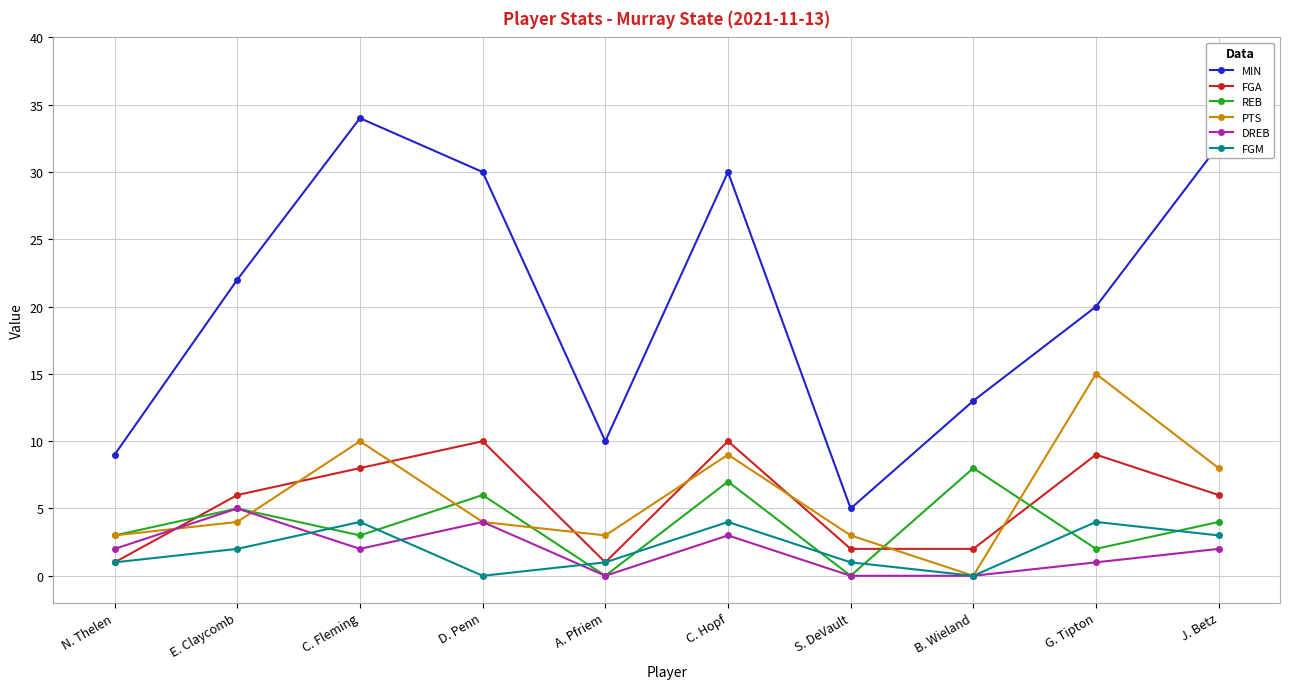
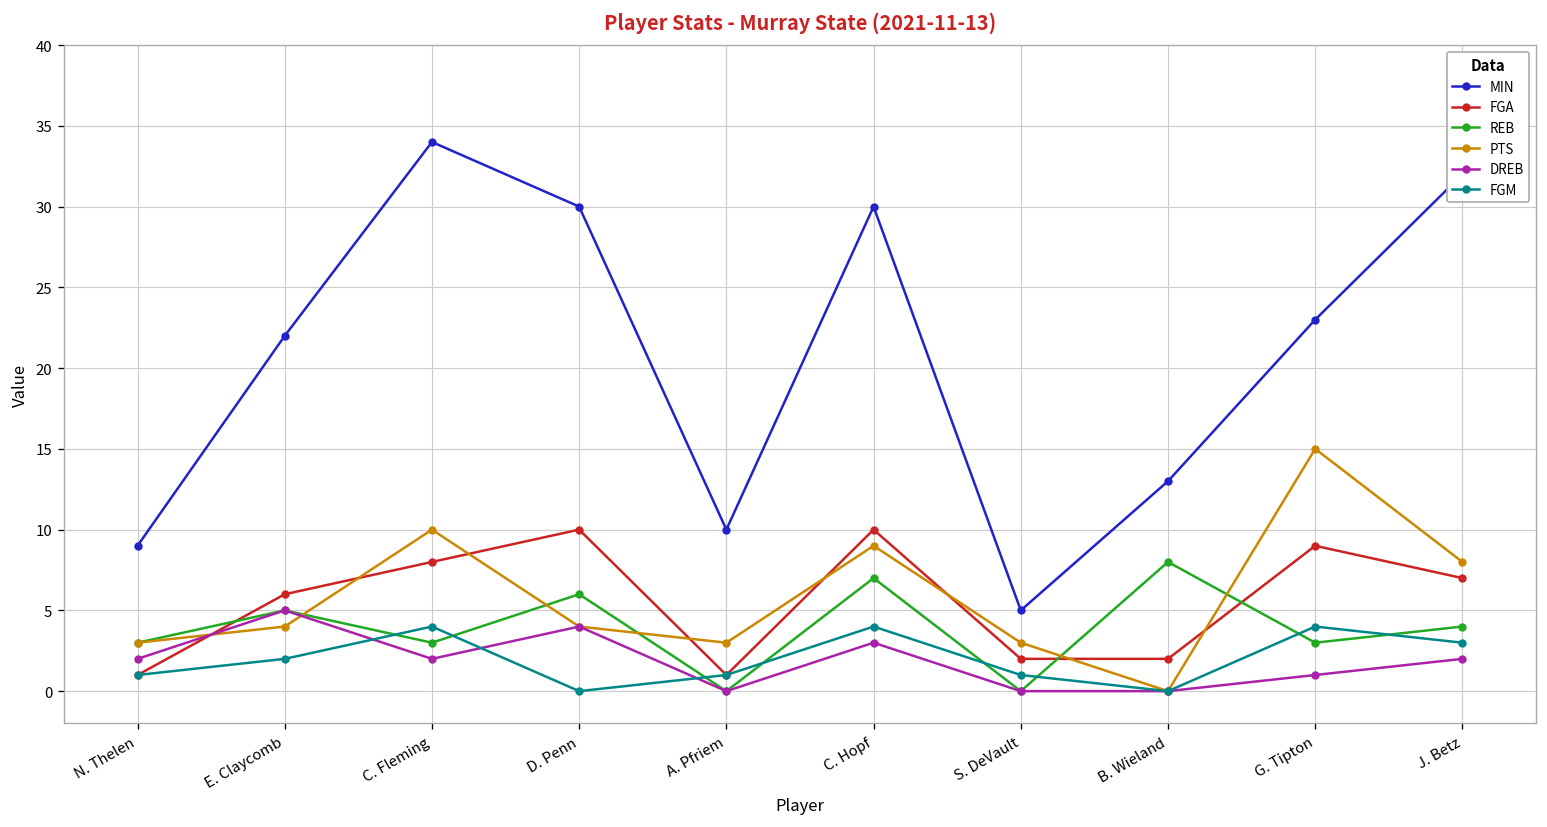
MIN, G. Tipton: 20 -> 23
REB, G. Tipton: 2 -> 3
FGA, J. Betz: 6 -> 7
